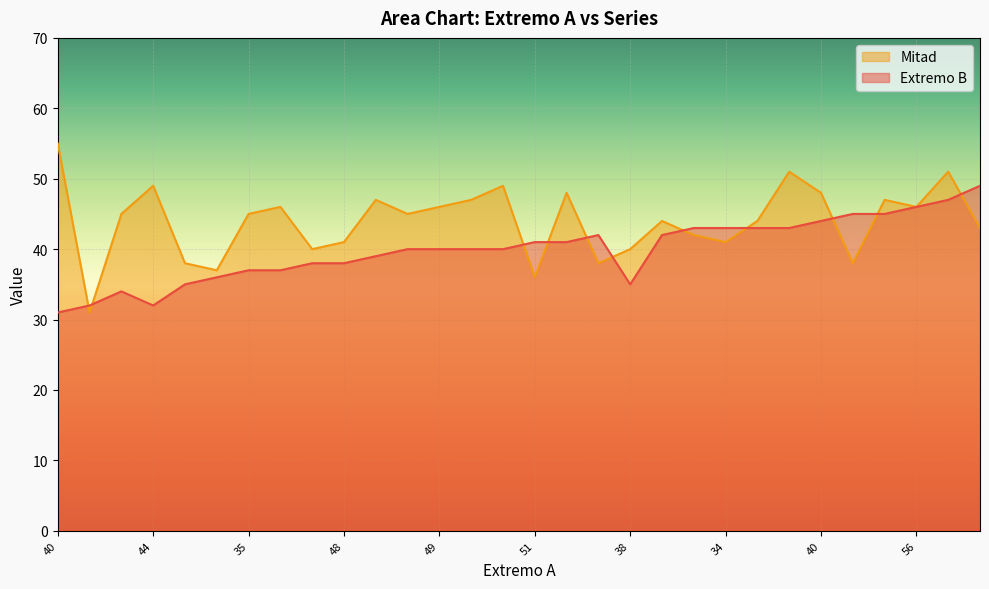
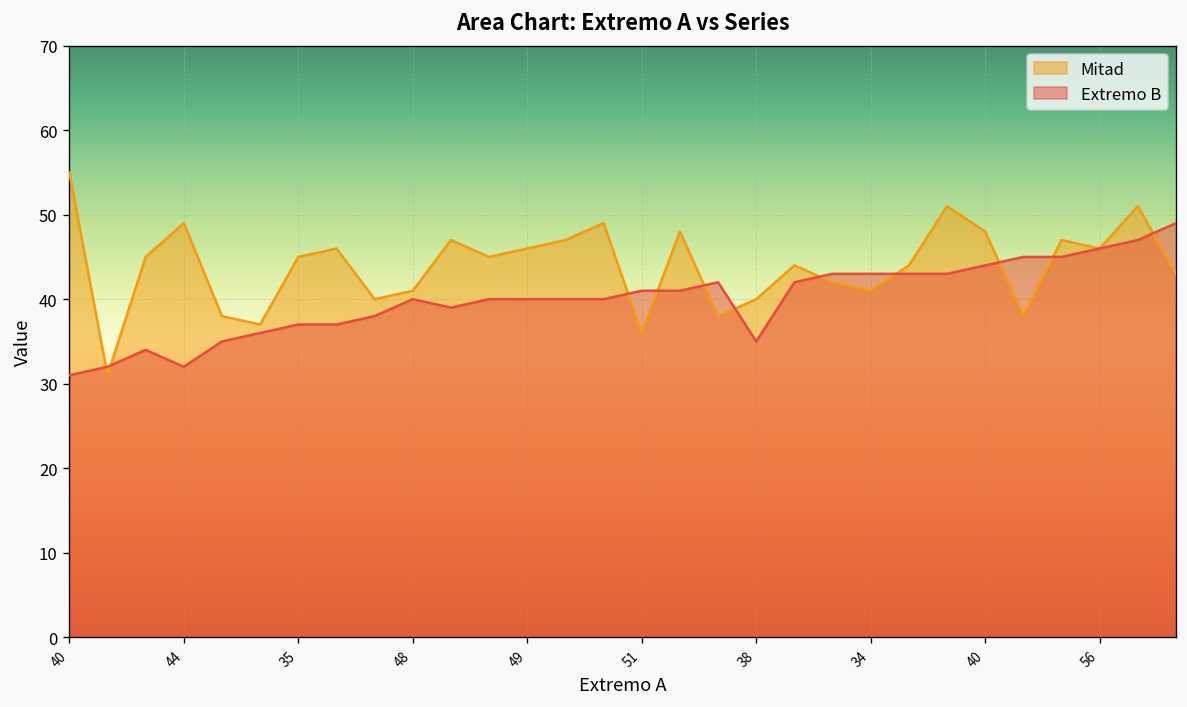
Extremo B, 48: 38 -> 40
